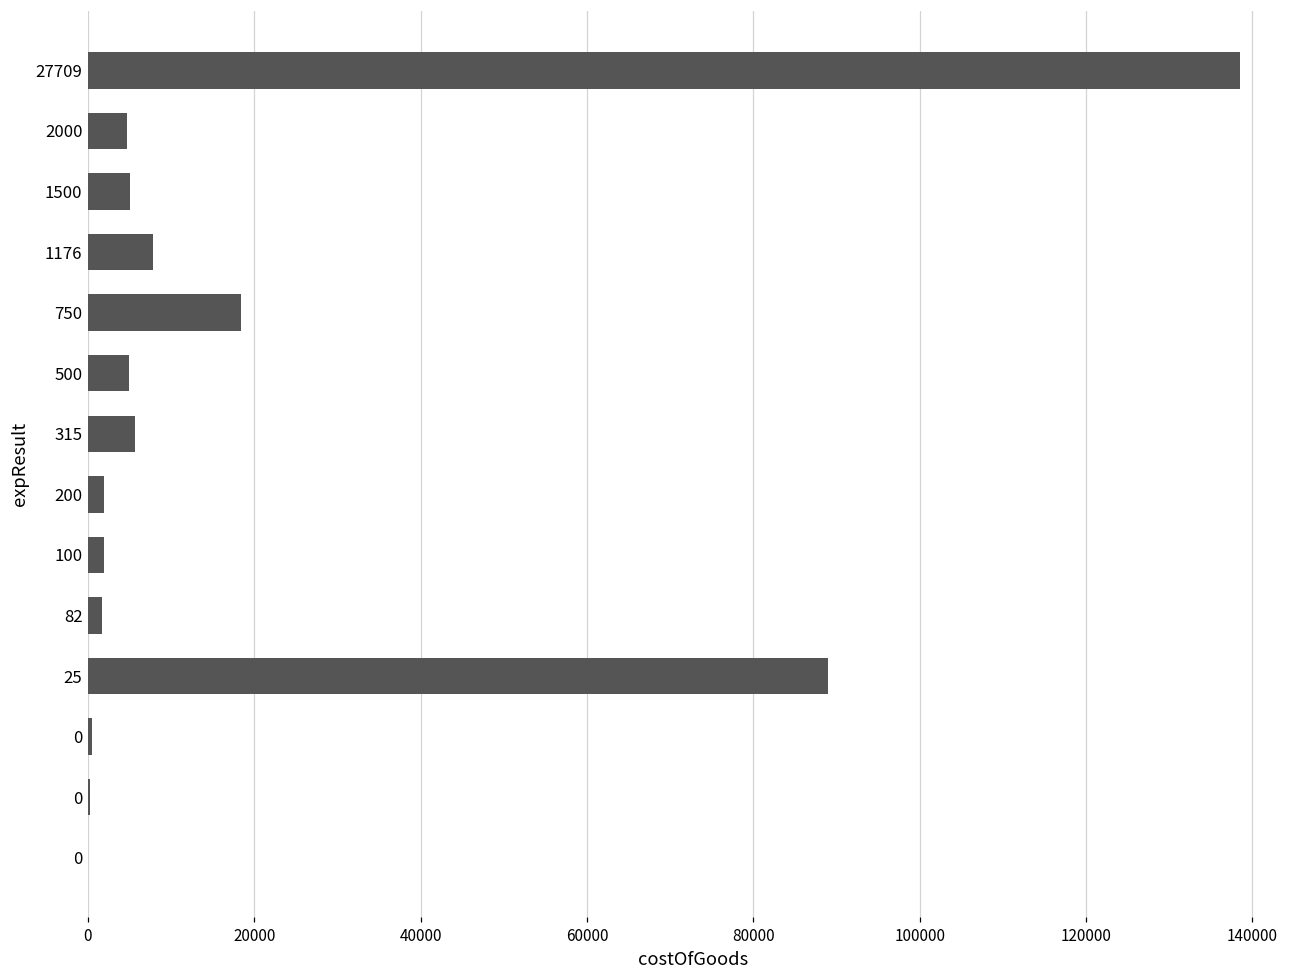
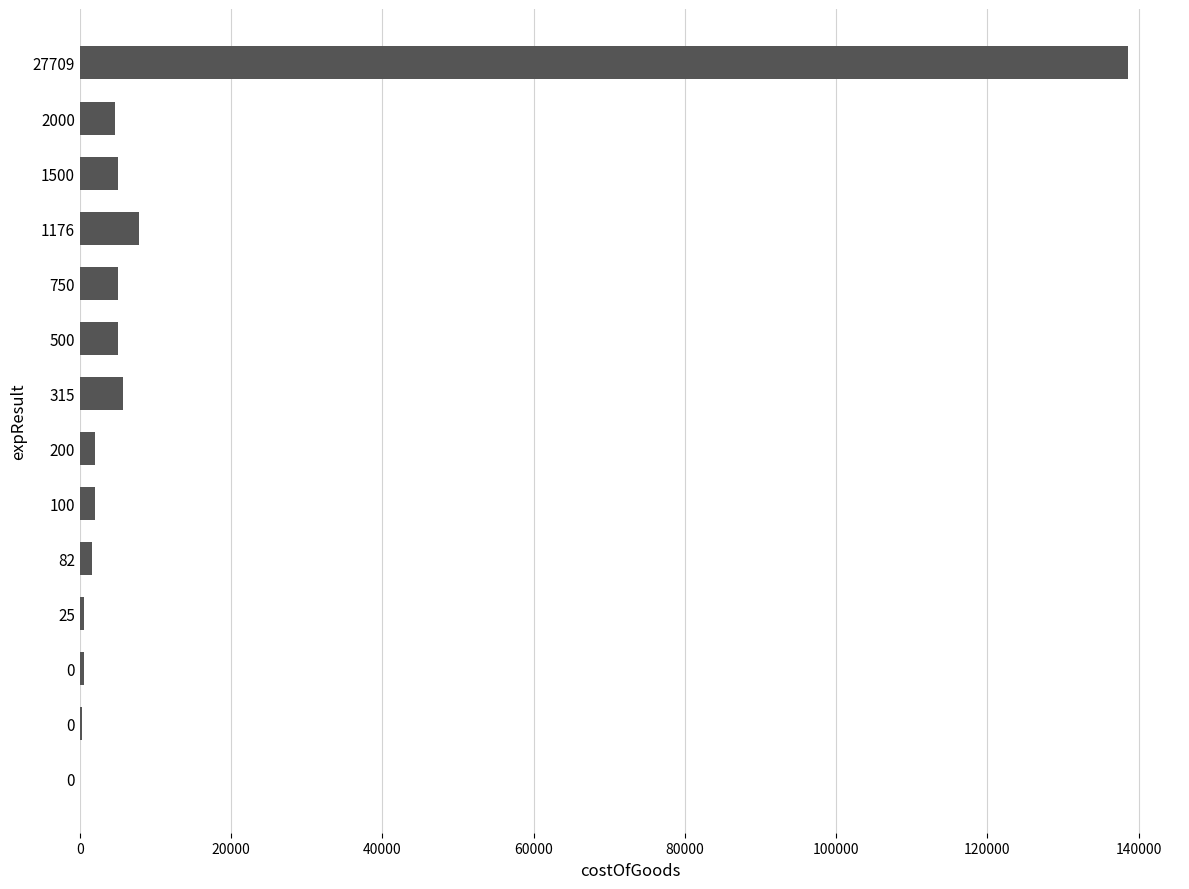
750: 18000 -> 5000
25: 89000 -> 1000
